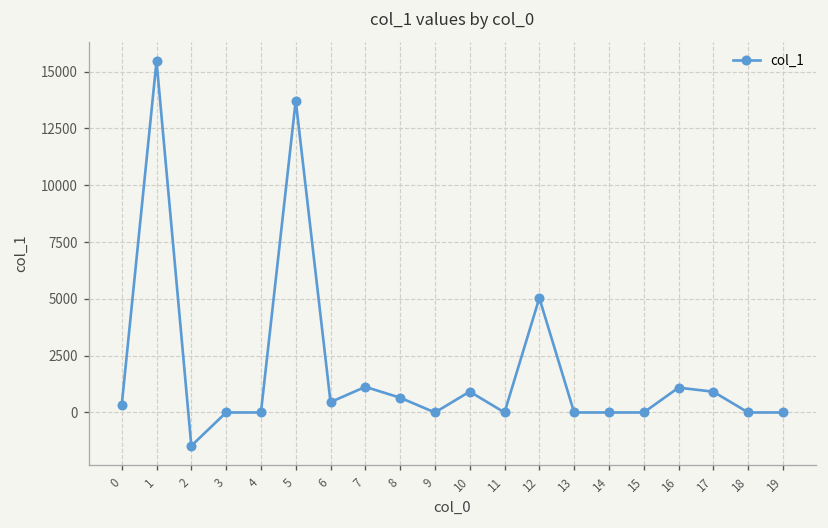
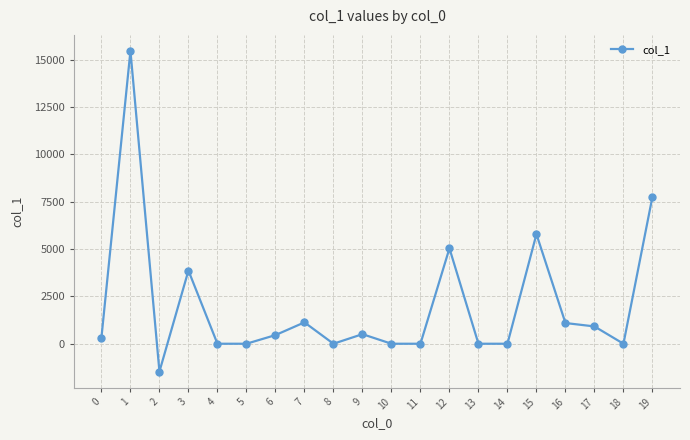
3: 0 -> 3900
5: 13700 -> 0
8: 600 -> 0
9: 0 -> 500
10: 900 -> 0
15: 0 -> 5800
19: 0 -> 7800
